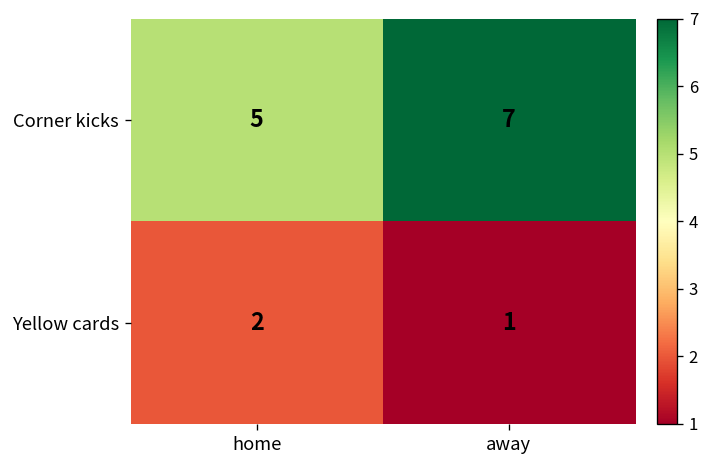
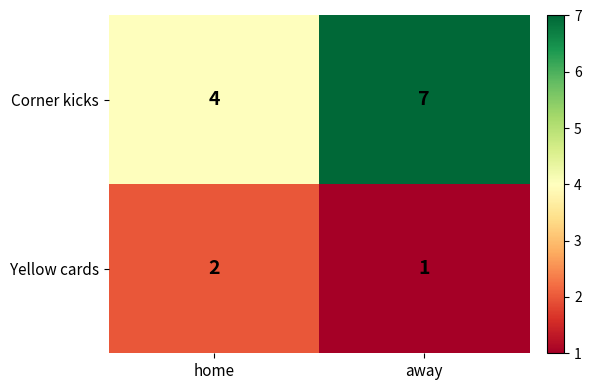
Corner kicks, home: 5 -> 4
